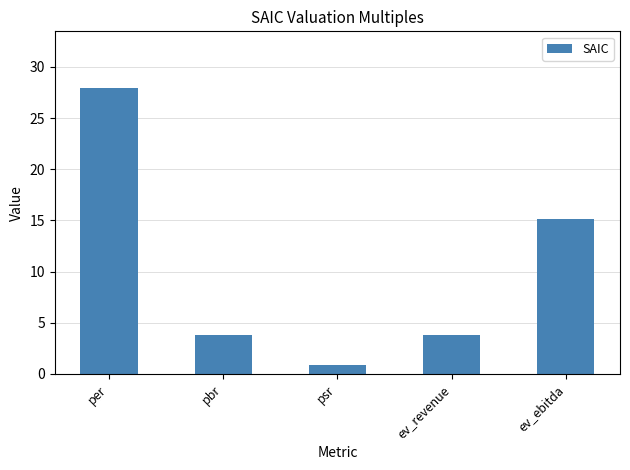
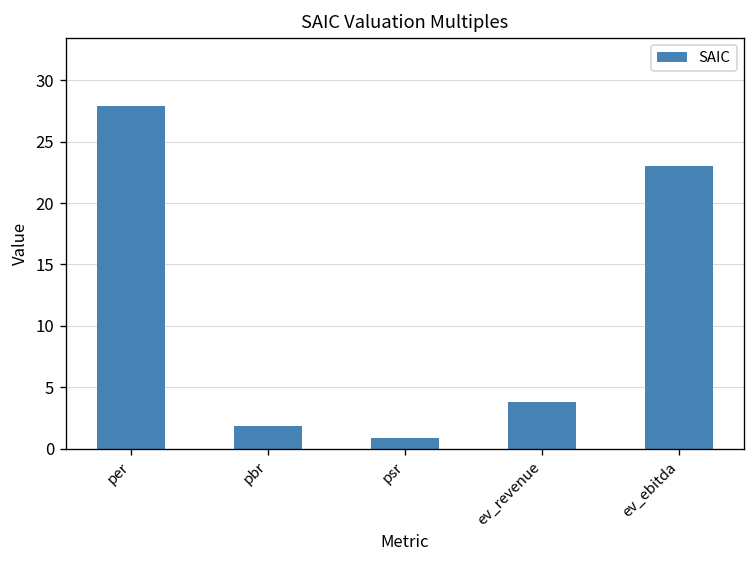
pbr: 3.8 -> 1.8
ev_ebitda: 15.1 -> 23.0
